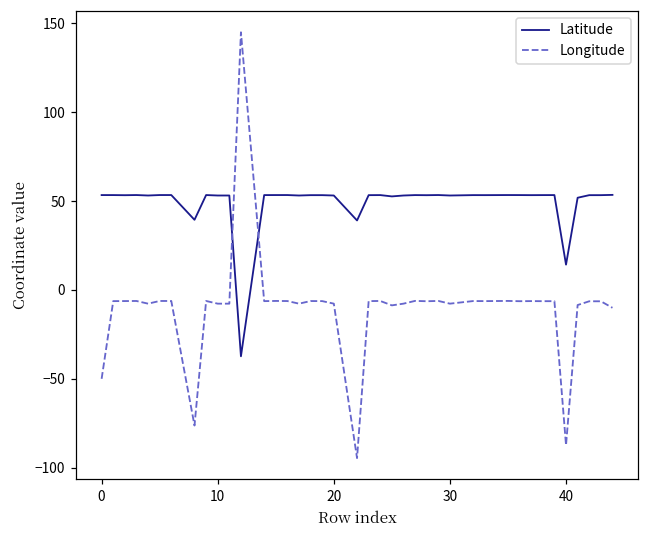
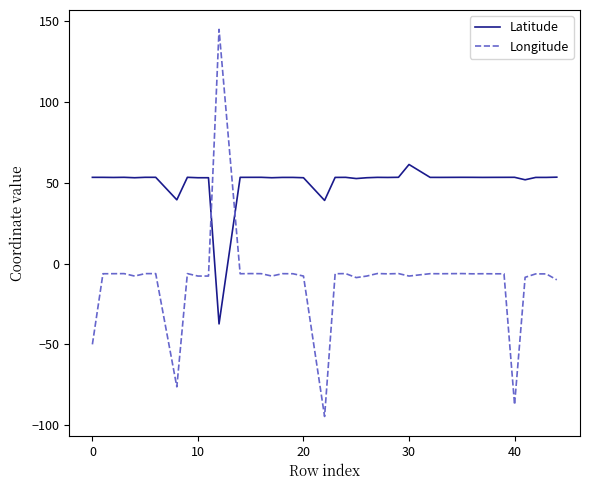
Latitude, 30: 53 -> 61
Latitude, 40: 14 -> 53
